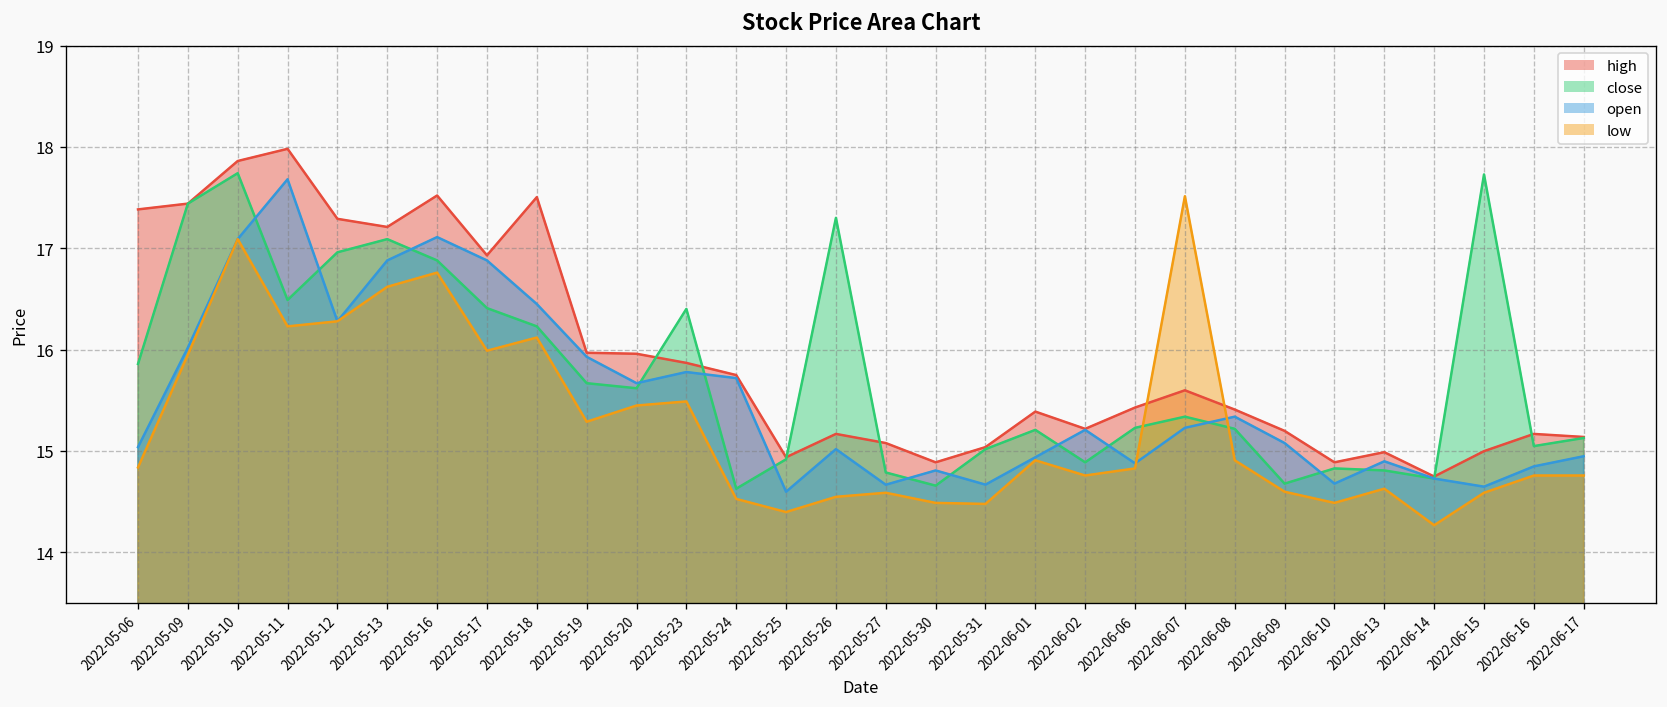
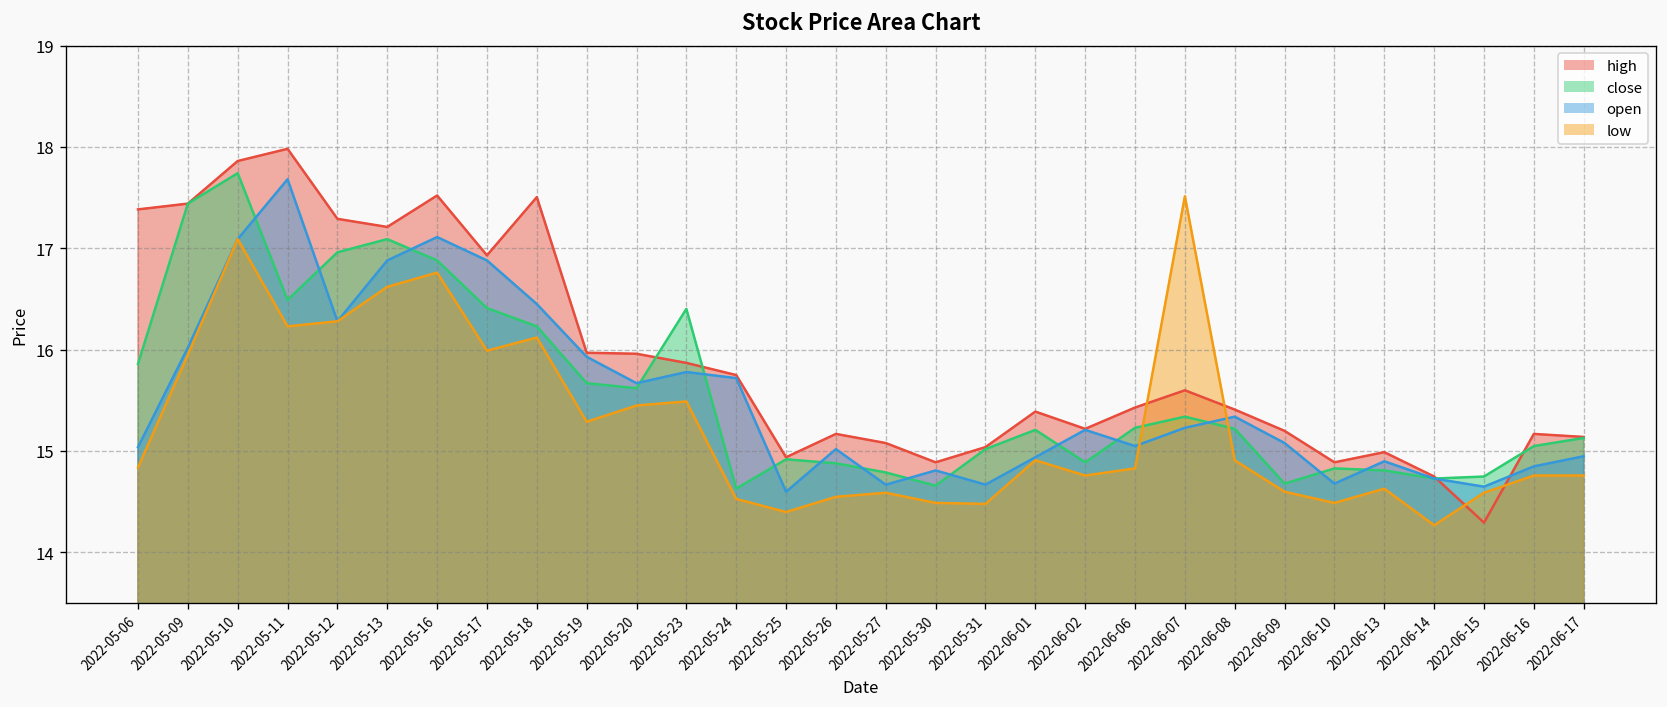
close, 2022-05-26: 17.3 -> 14.9
open, 2022-06-06: 14.9 -> 15.0
high, 2022-06-15: 15.0 -> 14.3
close, 2022-06-15: 17.7 -> 14.7
